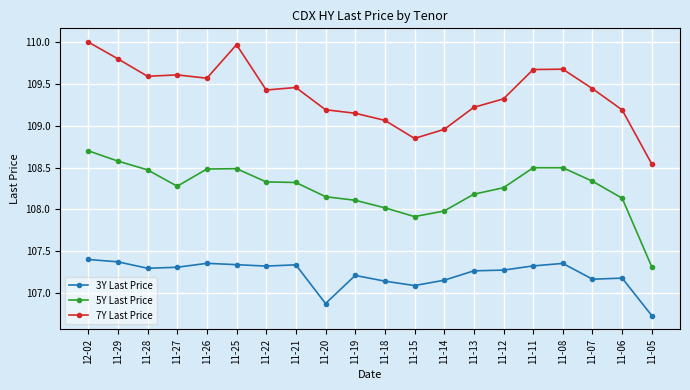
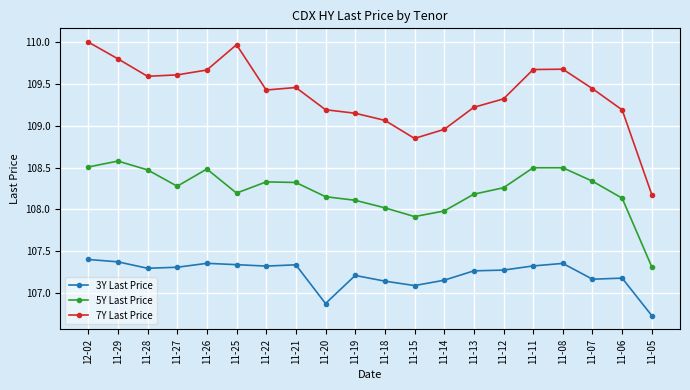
5Y Last Price, 12-02: 108.7 -> 108.5
7Y Last Price, 11-26: 109.6 -> 109.7
5Y Last Price, 11-25: 108.5 -> 108.2
7Y Last Price, 11-05: 108.5 -> 108.2
